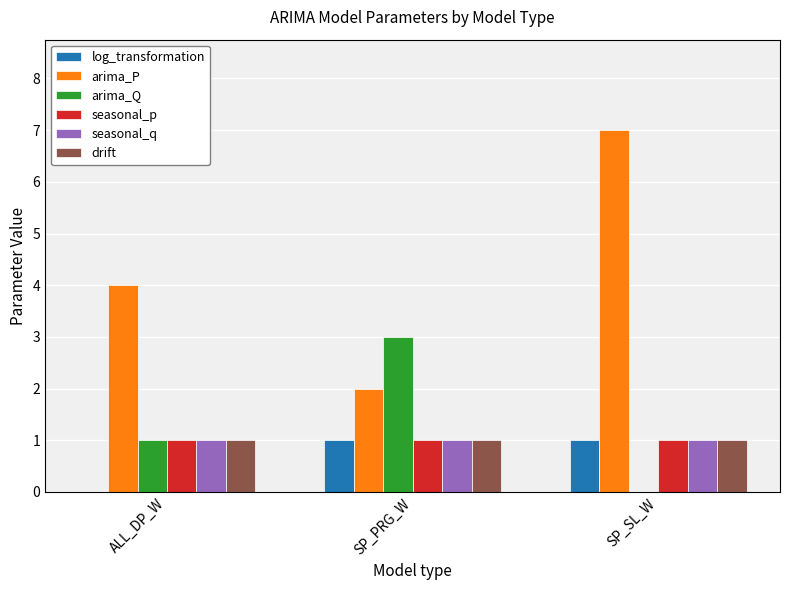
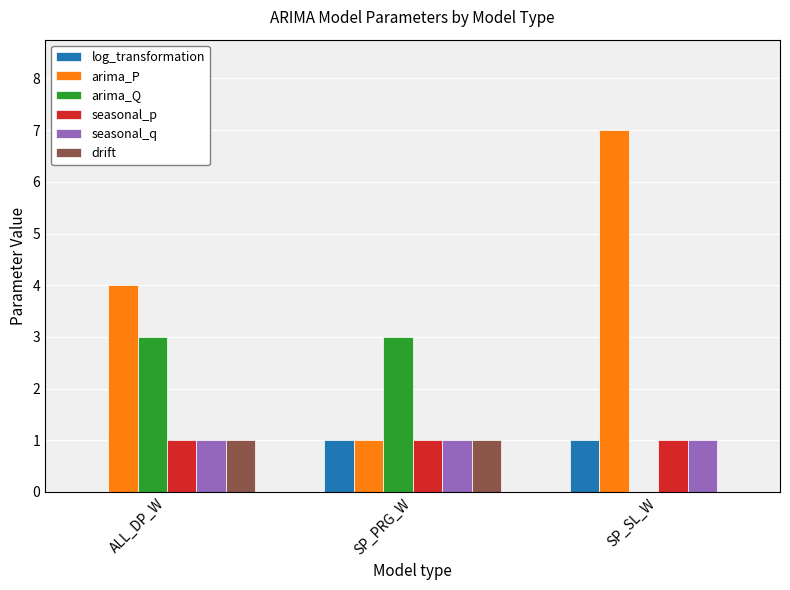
arima_Q, ALL_DP_W: 1 -> 3
arima_P, SP_PRG_W: 2 -> 1
drift, SP_SL_W: 1 -> 0
